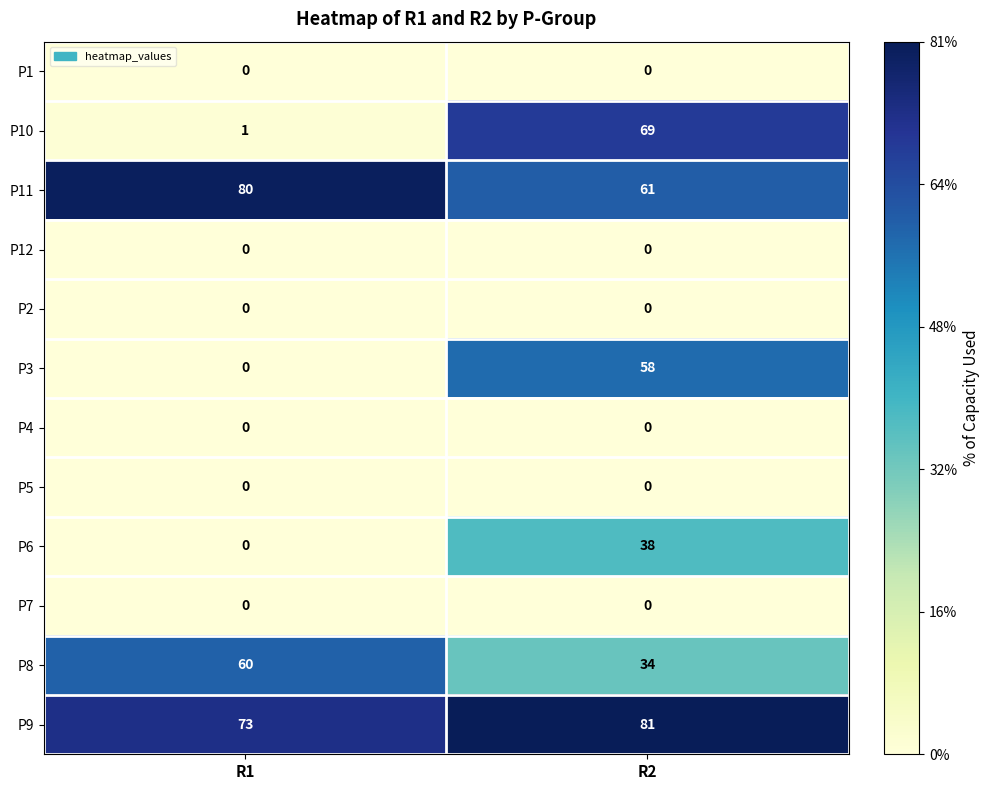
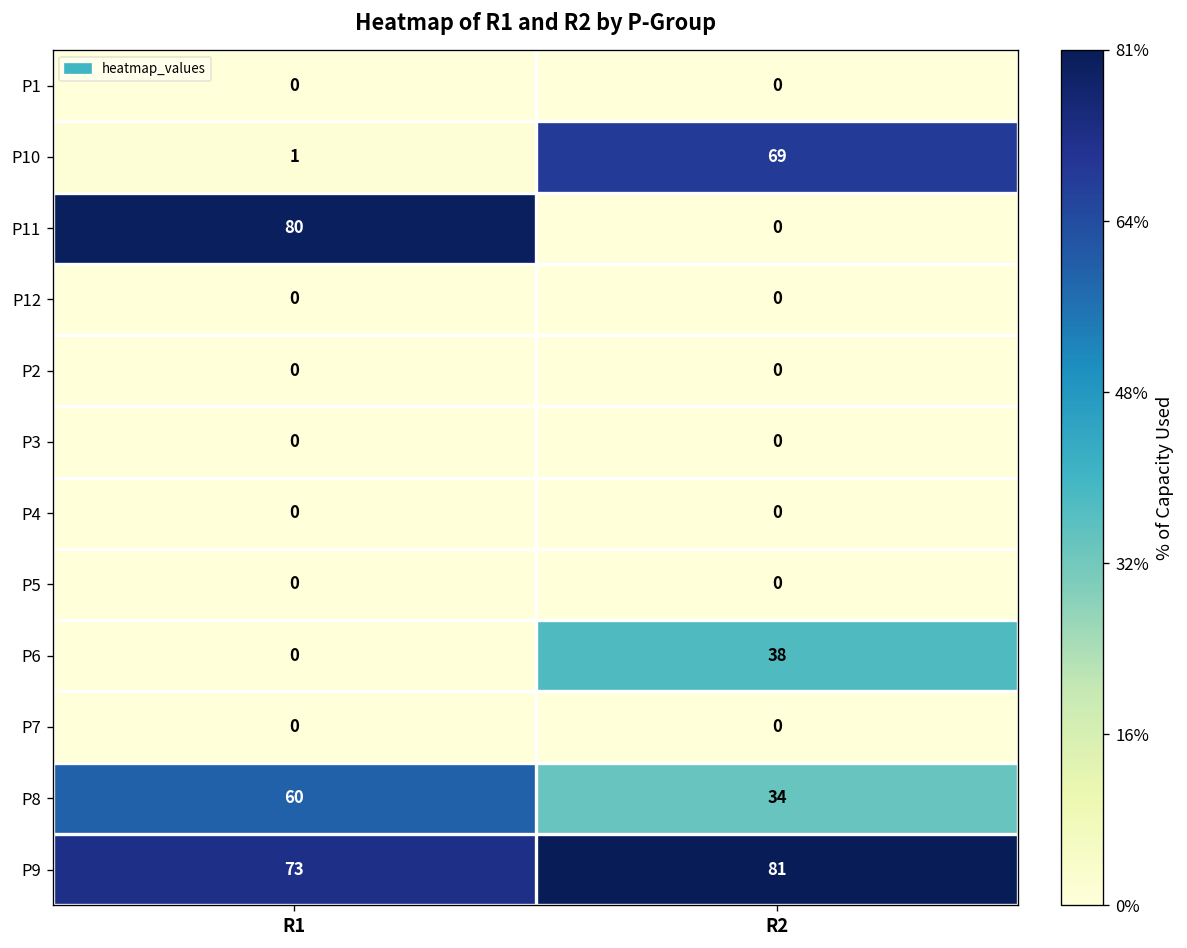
P11, R2: 61 -> 0
P3, R2: 58 -> 0
